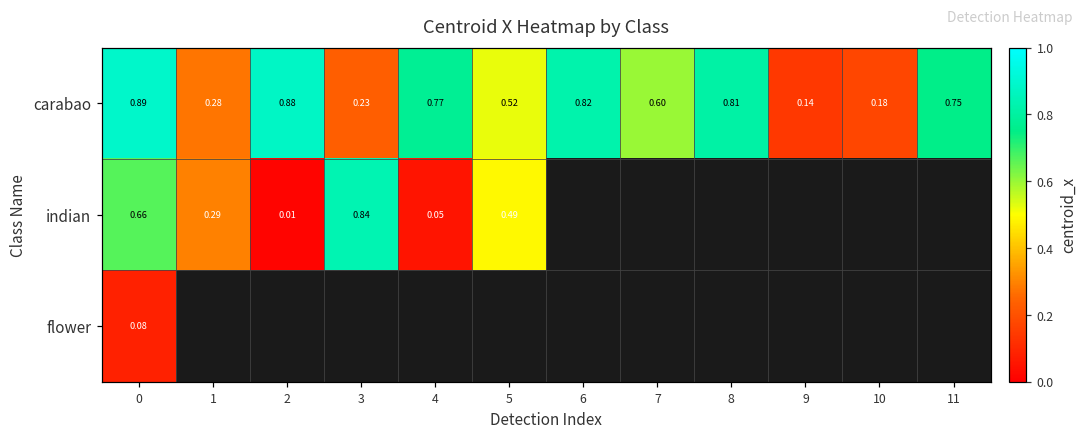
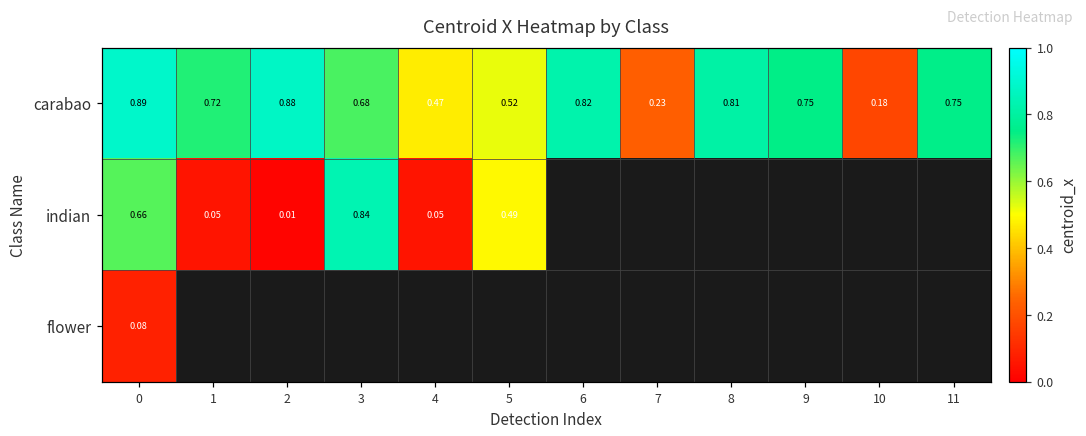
carabao, 1: 0.28 -> 0.72
carabao, 3: 0.23 -> 0.68
carabao, 4: 0.77 -> 0.47
carabao, 7: 0.60 -> 0.23
carabao, 9: 0.14 -> 0.75
indian, 1: 0.29 -> 0.05
